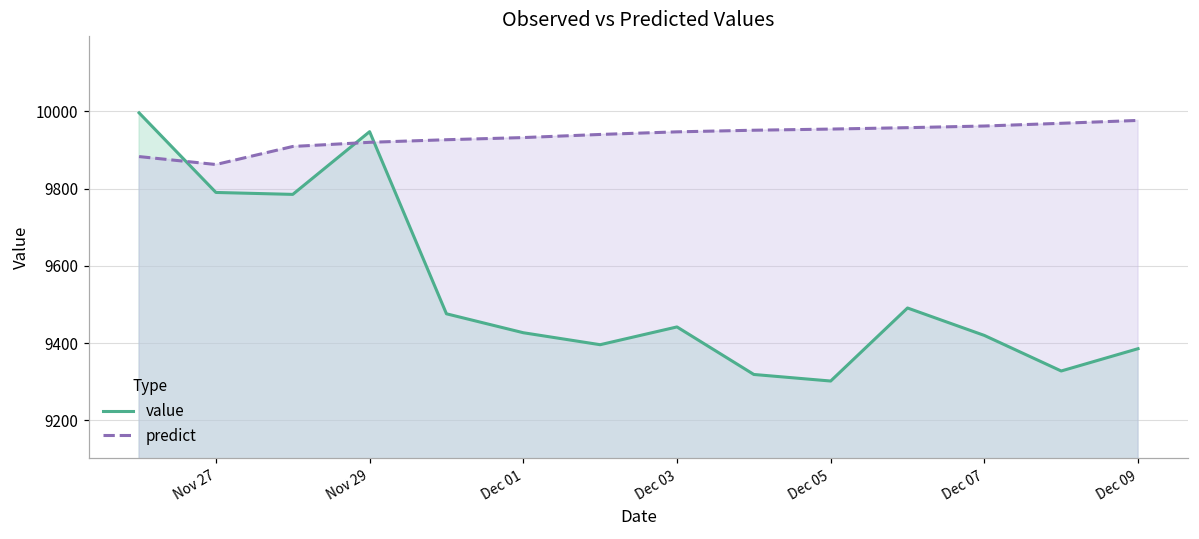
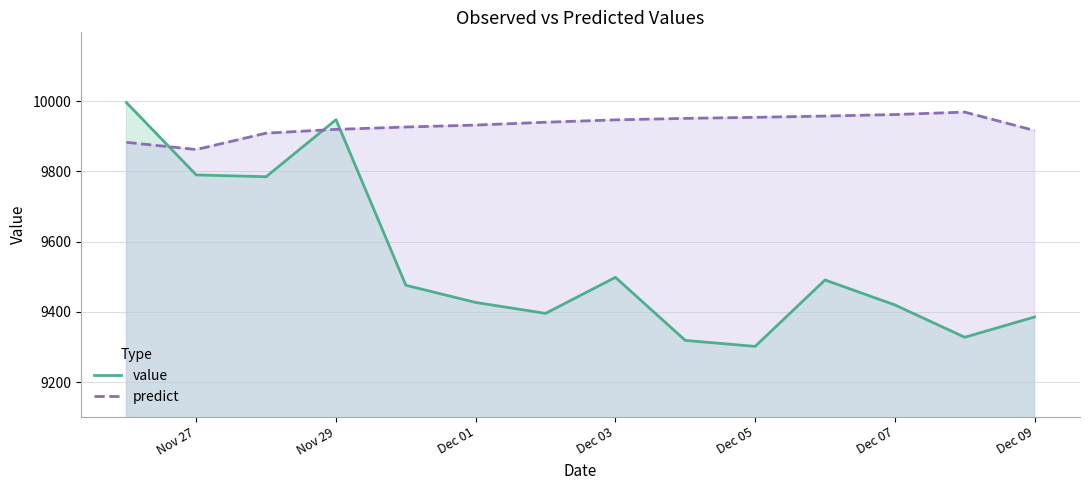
value, Dec 03: 9440 -> 9500
predict, Dec 09: 9980 -> 9920
